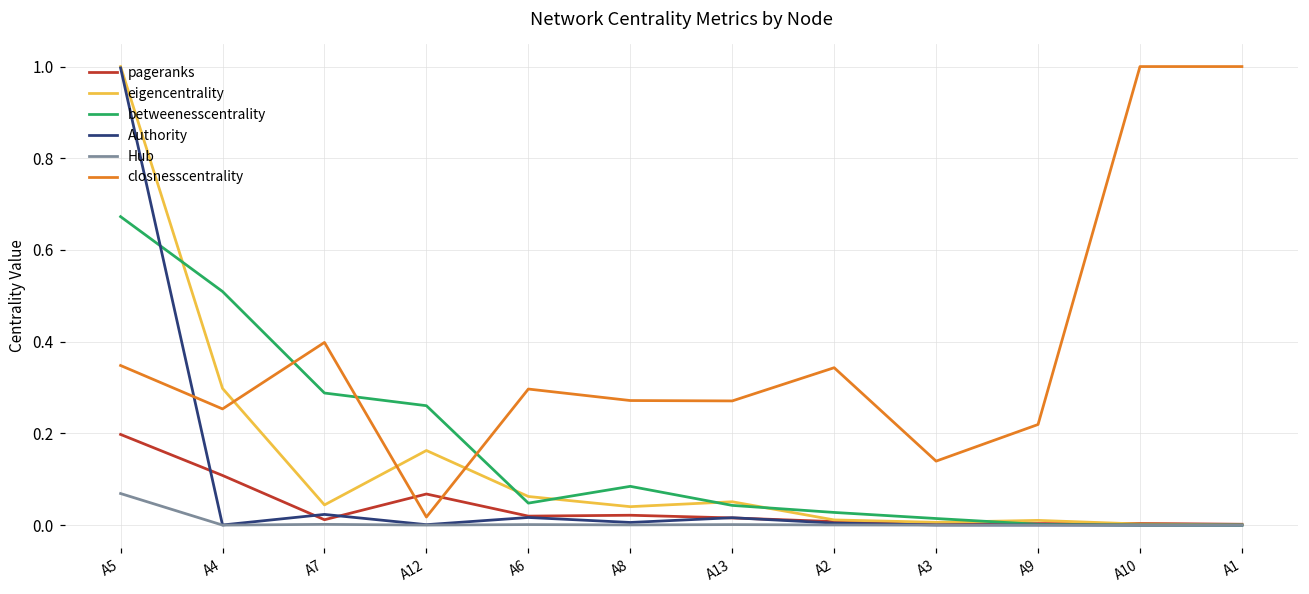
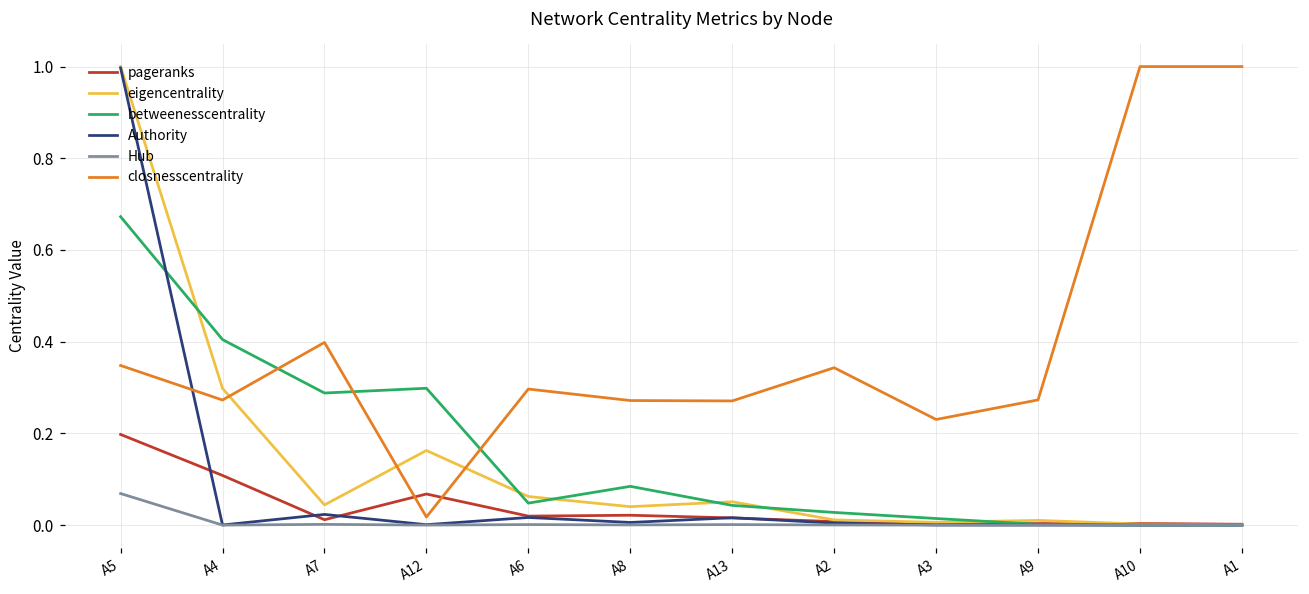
betweenesscentrality, A4: 0.51 -> 0.40
closnesscentrality, A4: 0.25 -> 0.27
betweenesscentrality, A12: 0.26 -> 0.30
closnesscentrality, A3: 0.14 -> 0.23
closnesscentrality, A9: 0.22 -> 0.27
